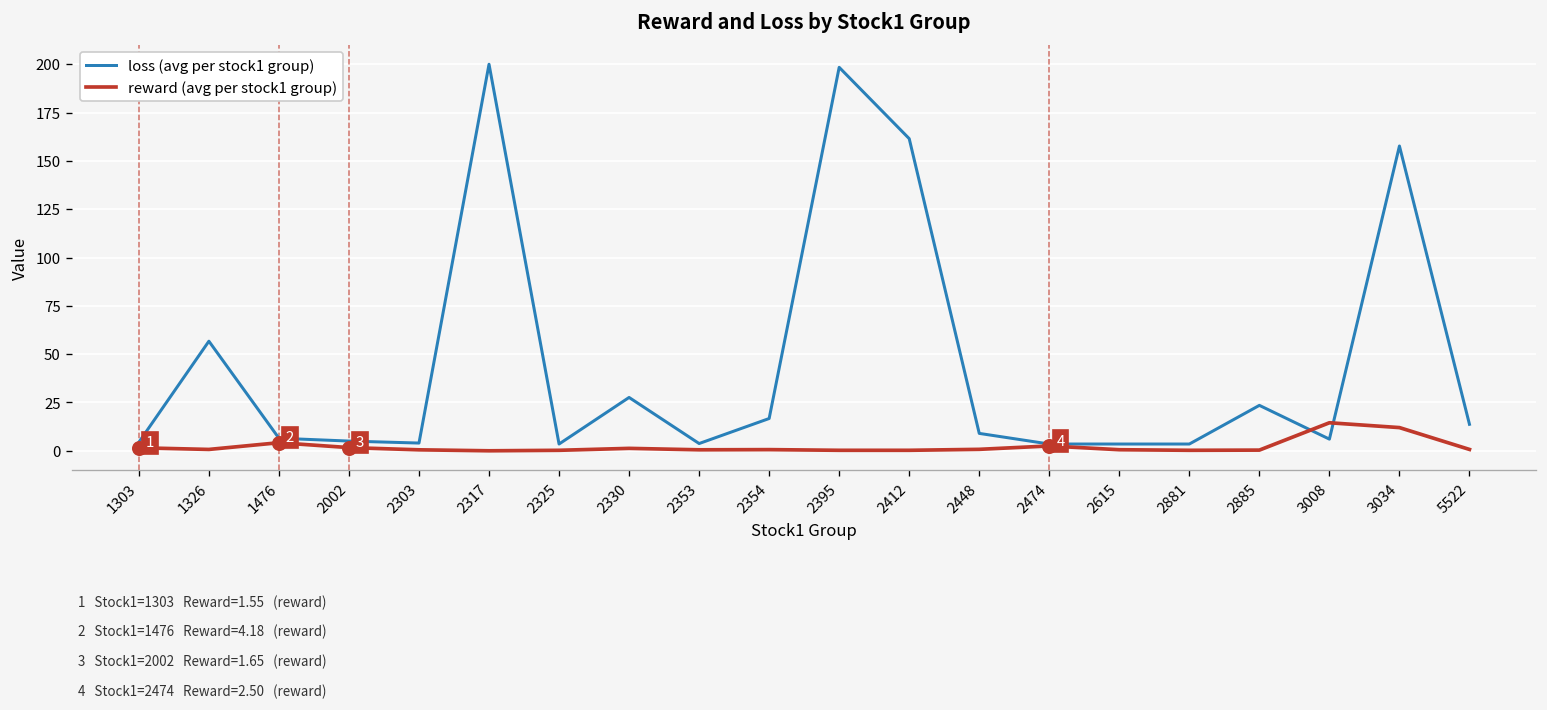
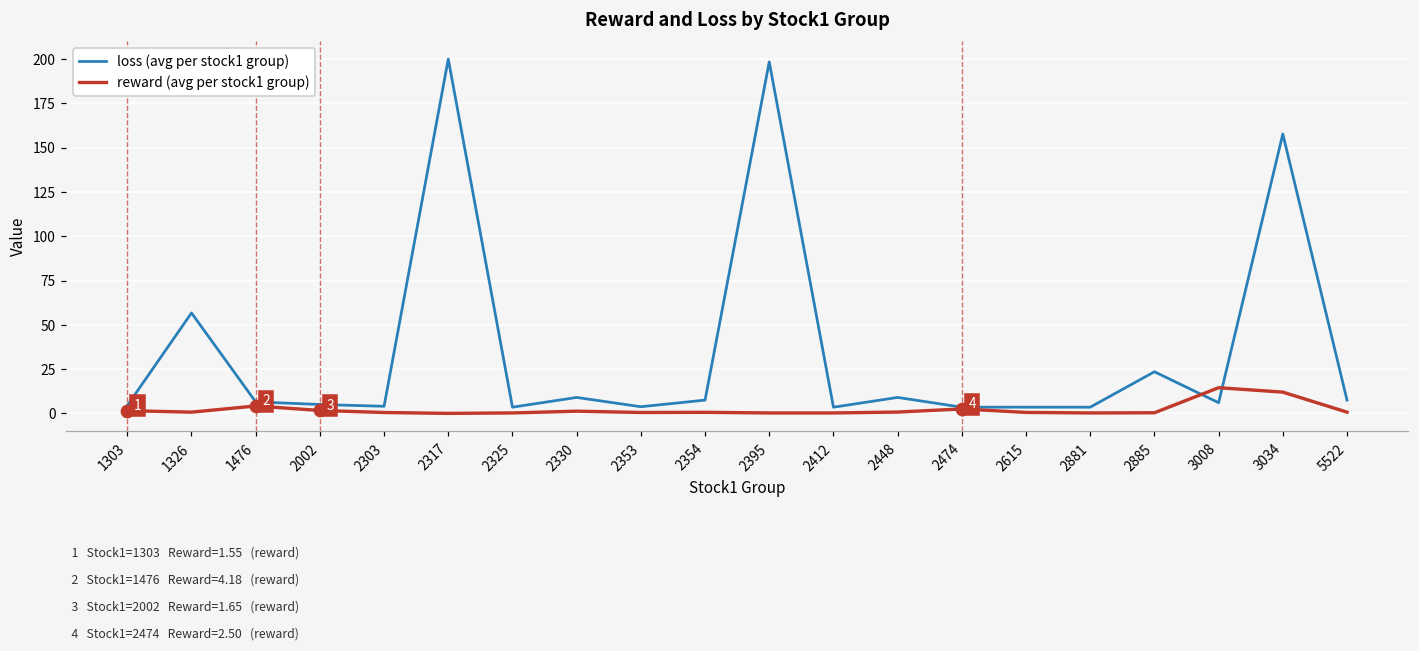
loss (avg per stock1 group), 2330: 28 -> 9
loss (avg per stock1 group), 2354: 17 -> 8
loss (avg per stock1 group), 2412: 162 -> 4
loss (avg per stock1 group), 5522: 14 -> 8
